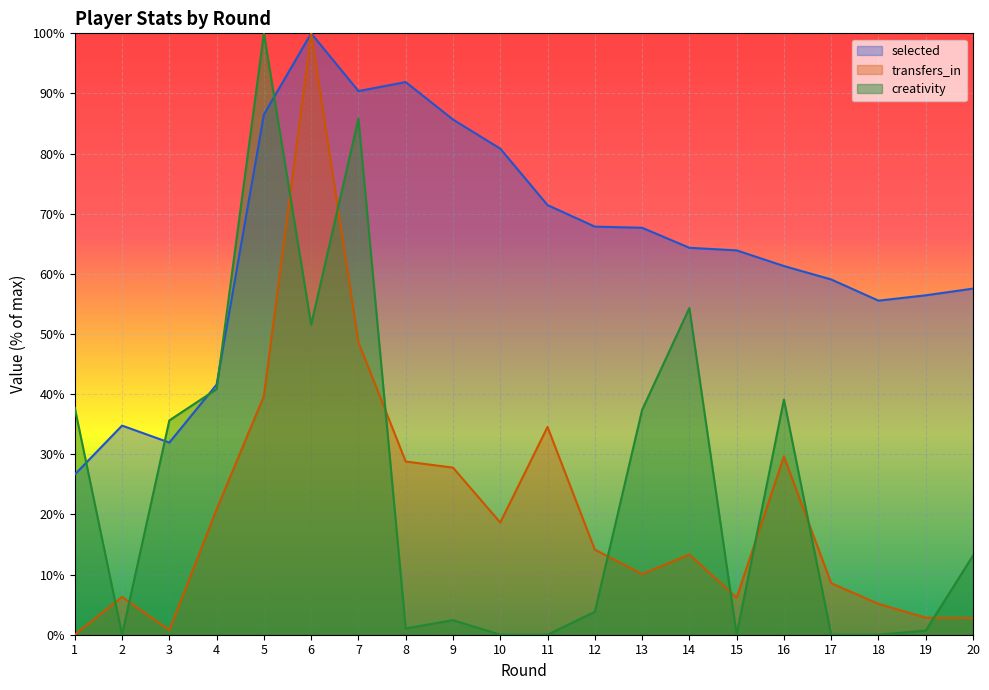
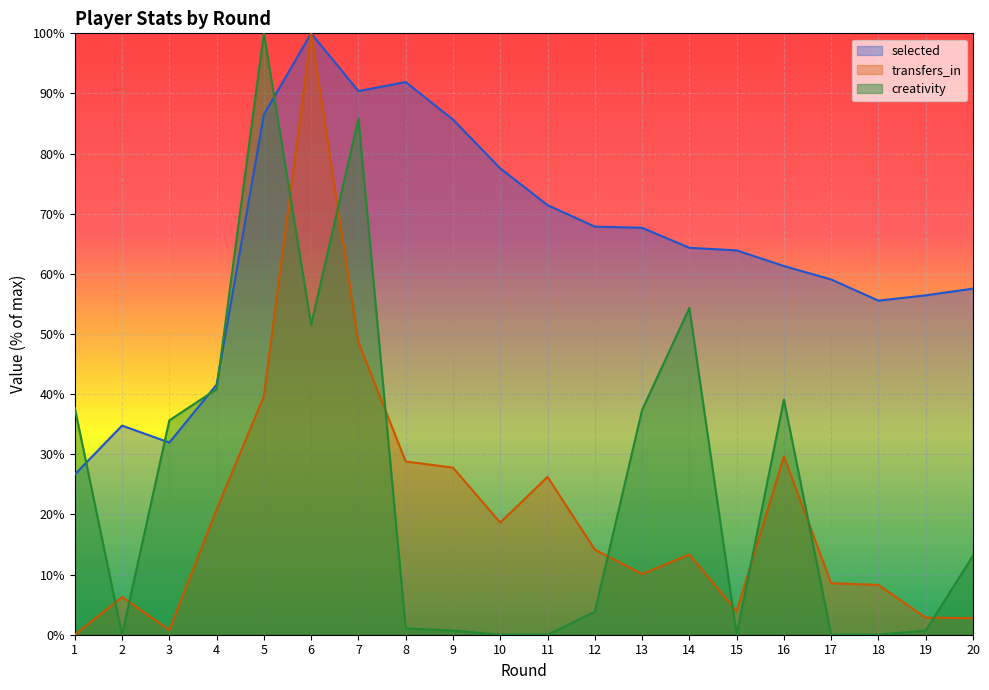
creativity, 9: 2% -> 1%
selected, 10: 81% -> 78%
transfers_in, 11: 35% -> 26%
transfers_in, 15: 6% -> 4%
transfers_in, 18: 5% -> 8%
